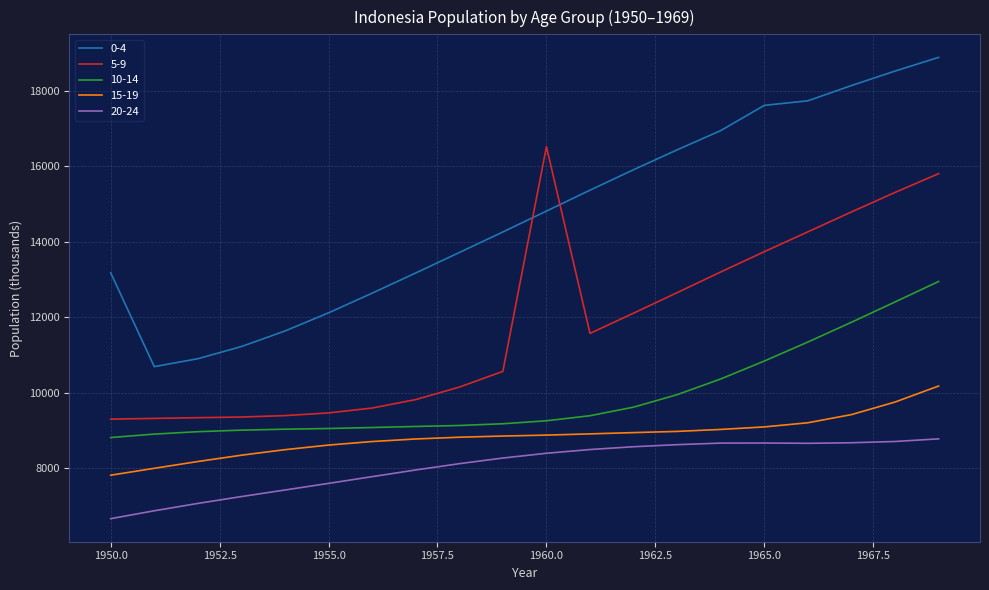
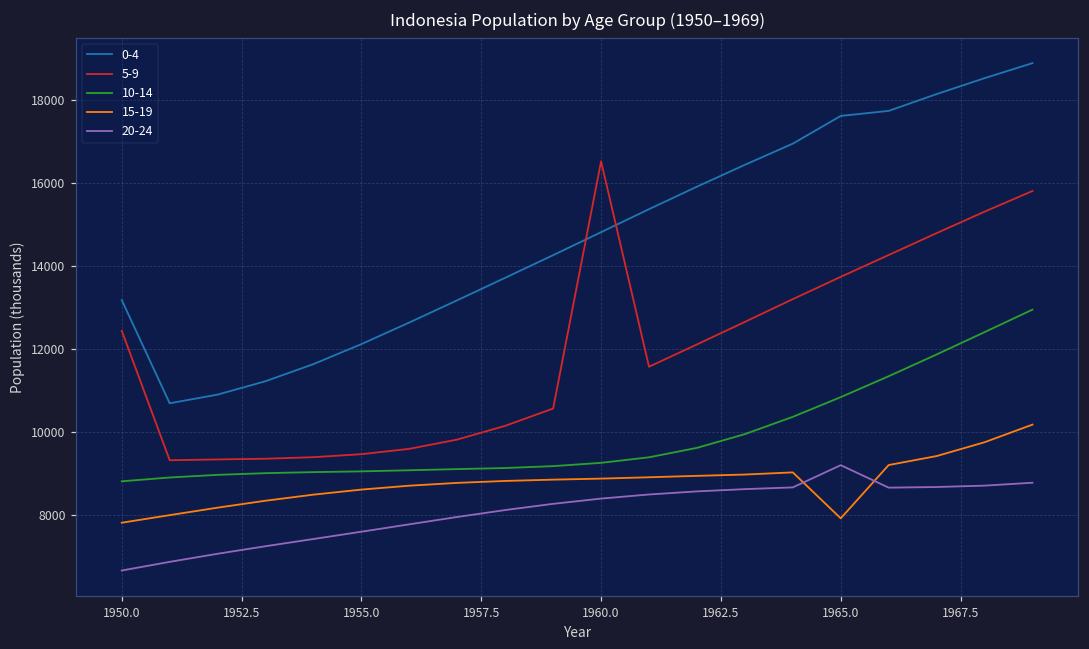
5-9, 1950.0: 9300 -> 12400
15-19, 1965.0: 9100 -> 7900
20-24, 1965.0: 8700 -> 9200
